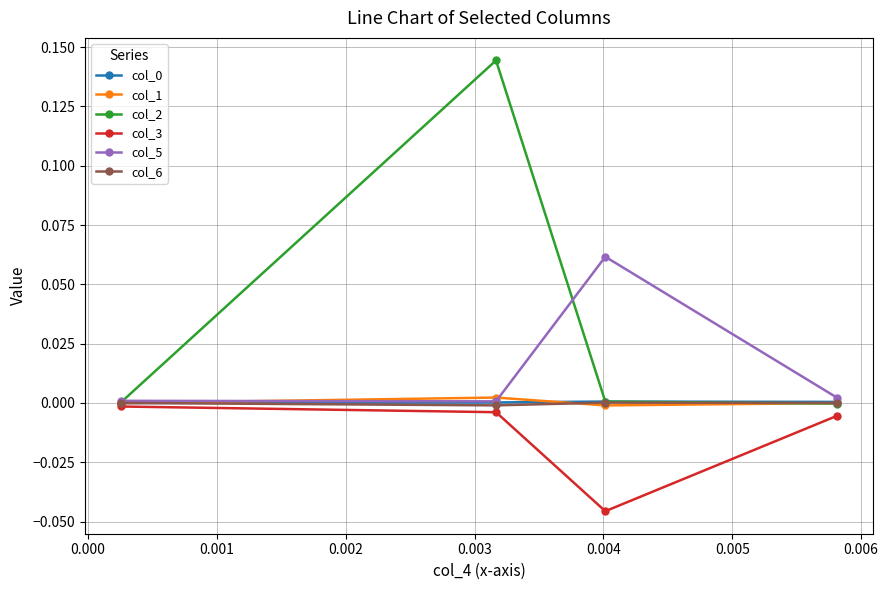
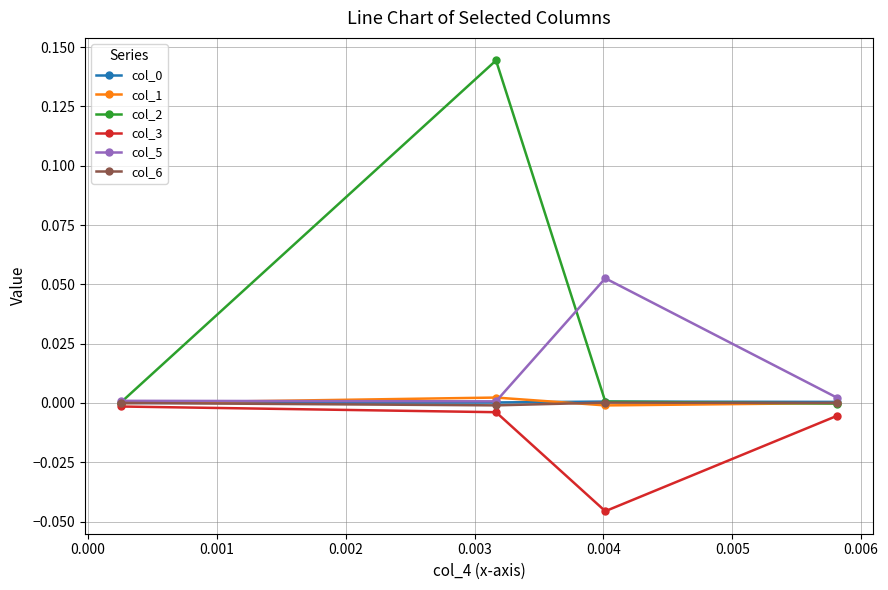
col_5, 0.004: 0.062 -> 0.053
